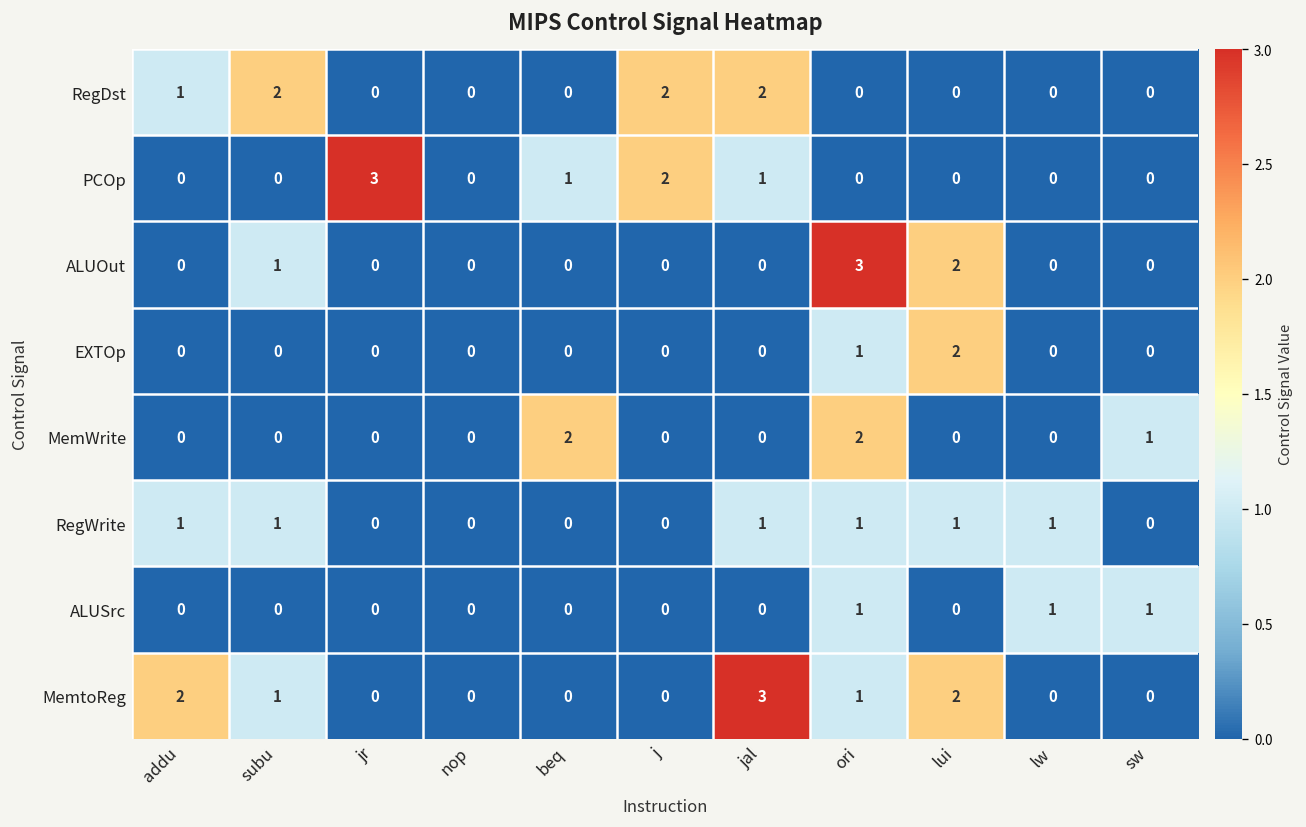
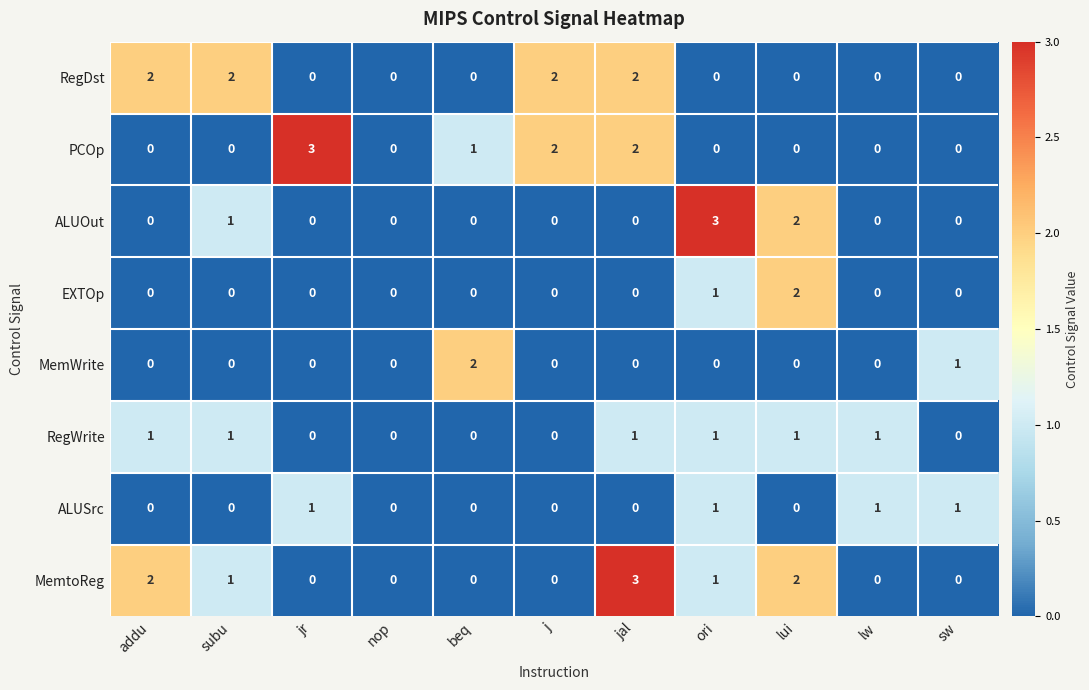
RegDst, addu: 1 -> 2
PCOp, jal: 1 -> 2
MemWrite, ori: 2 -> 0
ALUSrc, jr: 0 -> 1
